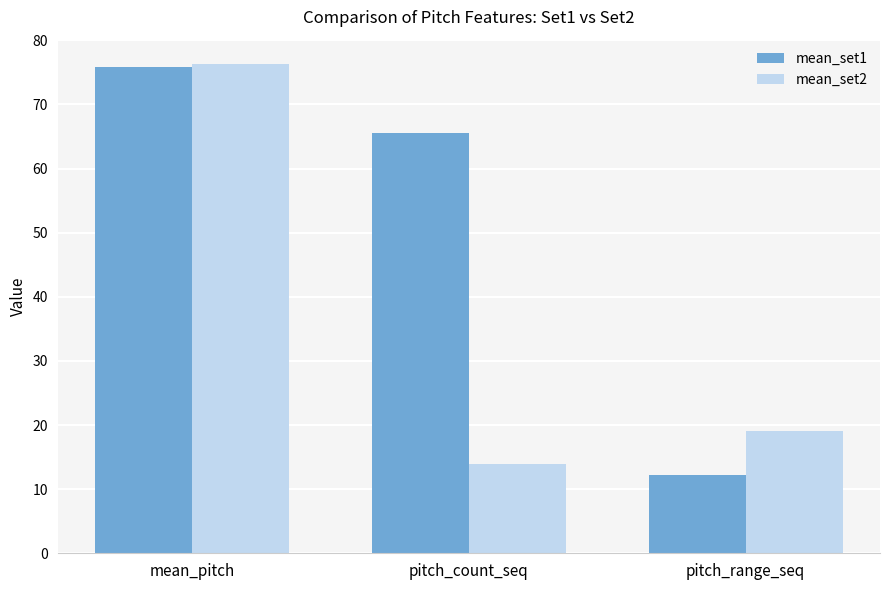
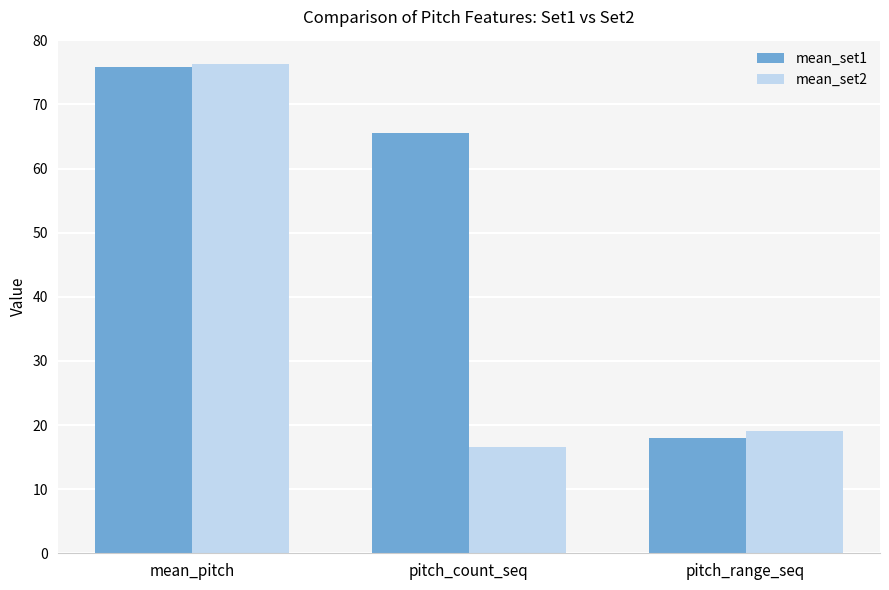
mean_set2, pitch_count_seq: 14 -> 17
mean_set1, pitch_range_seq: 12 -> 18
